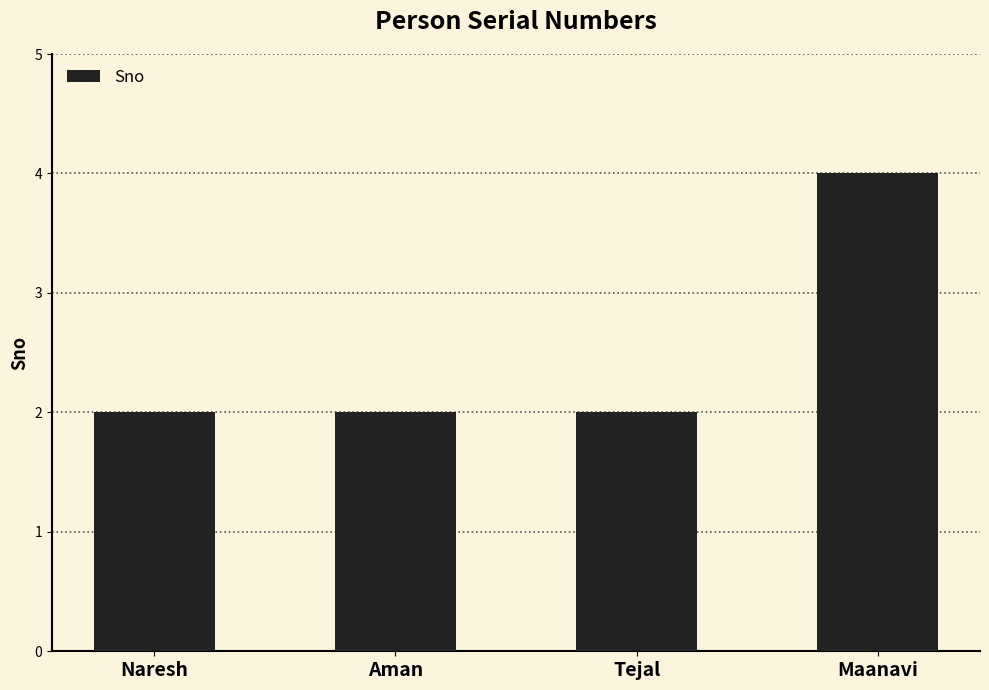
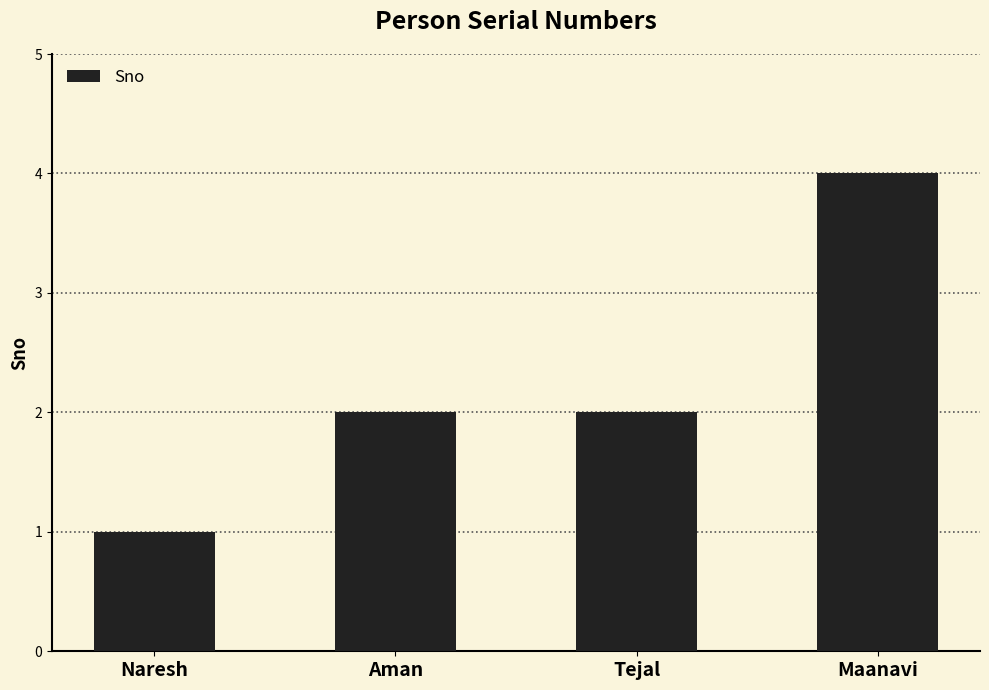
Naresh: 2 -> 1
